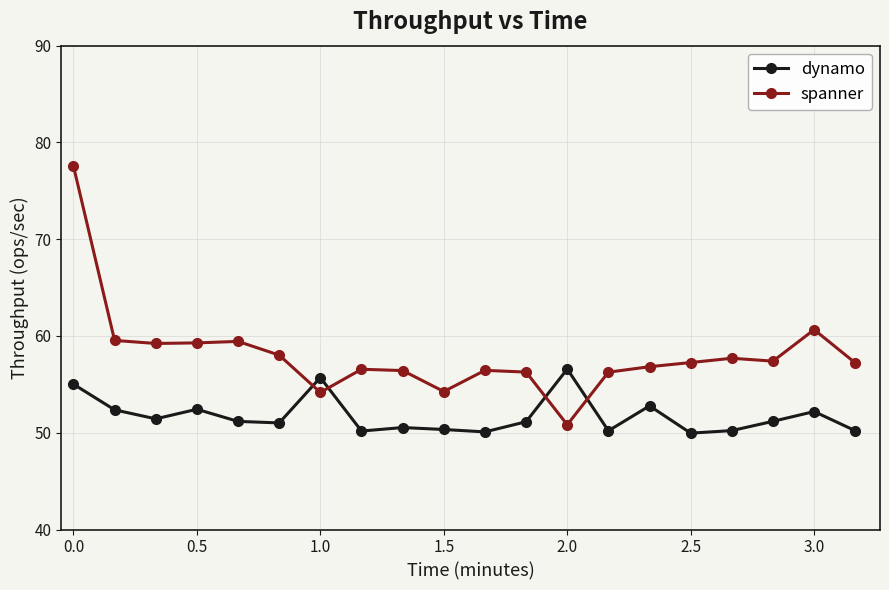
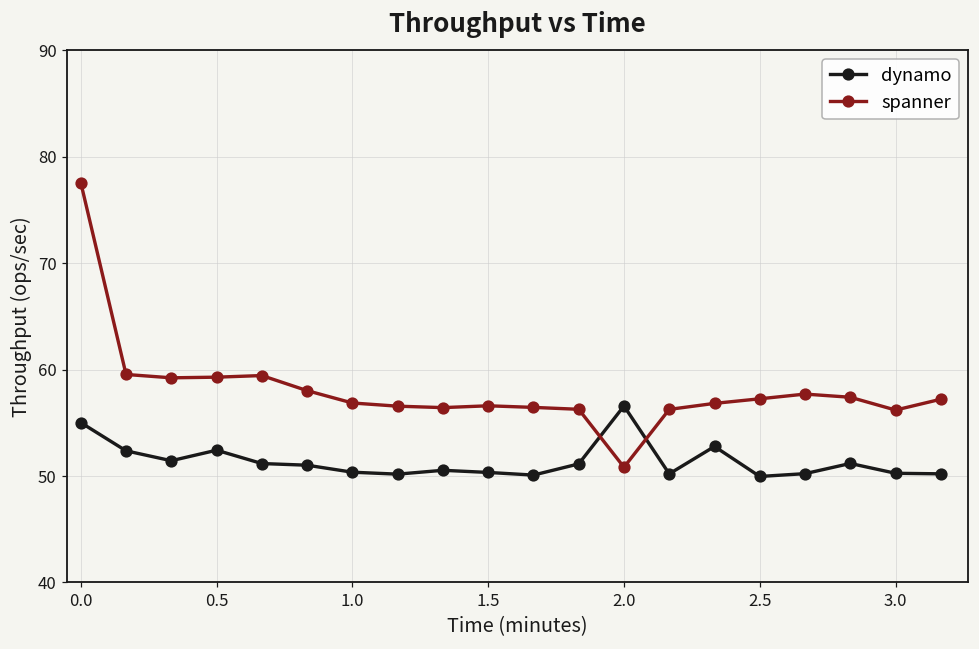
dynamo, 1.0: 56 -> 50
spanner, 1.0: 54 -> 57
spanner, 1.5: 54 -> 57
dynamo, 3.0: 52 -> 50
spanner, 3.0: 61 -> 56
